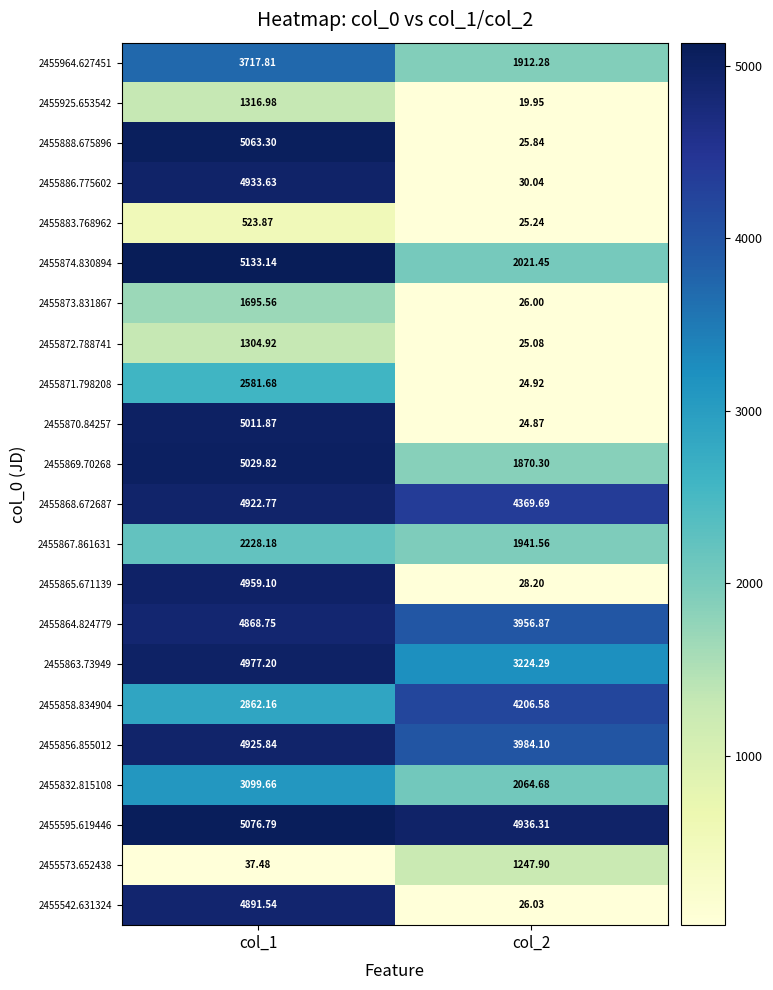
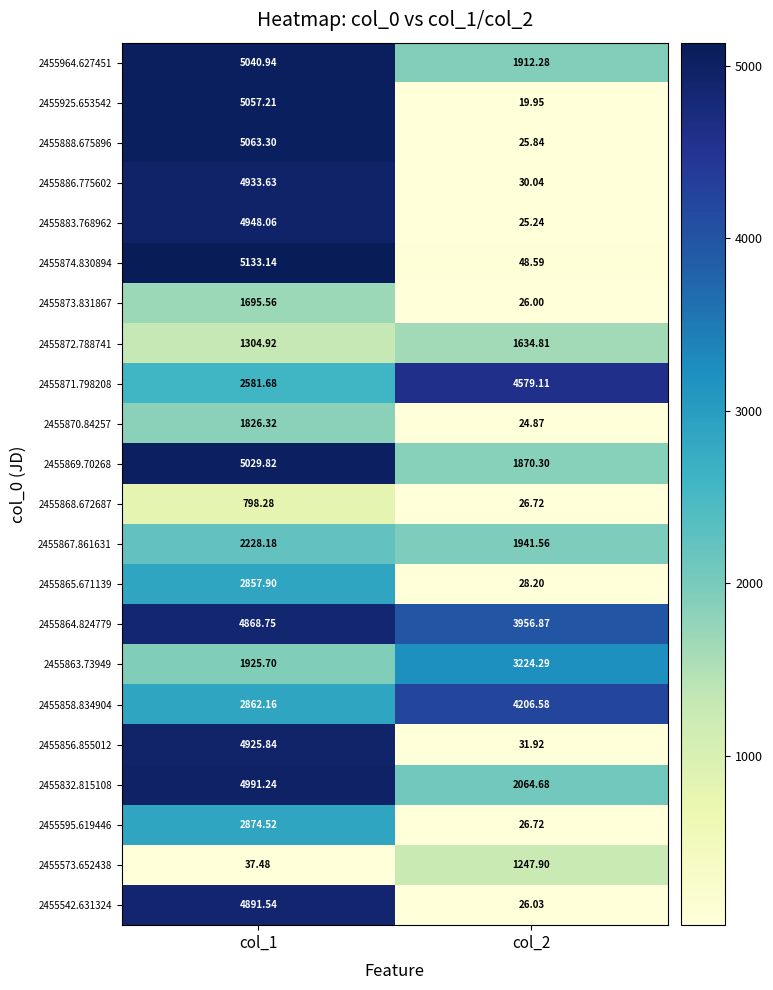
2455964.627451, col_1: 3717.81 -> 5040.94
2455925.653542, col_1: 1316.98 -> 5057.21
2455883.768962, col_1: 523.87 -> 4948.06
2455874.830894, col_2: 2021.45 -> 48.59
2455872.788741, col_2: 25.08 -> 1634.81
2455871.798208, col_2: 24.92 -> 4579.11
2455870.84257, col_1: 5011.87 -> 1826.32
2455868.672687, col_1: 4922.77 -> 798.28
2455868.672687, col_2: 4369.69 -> 26.72
2455865.671139, col_1: 4959.10 -> 2857.90
2455863.73949, col_1: 4977.20 -> 1925.70
2455856.855012, col_2: 3984.10 -> 31.92
2455832.815108, col_1: 3099.66 -> 4991.24
2455595.619446, col_1: 5076.79 -> 2874.52
2455595.619446, col_2: 4936.31 -> 26.72
